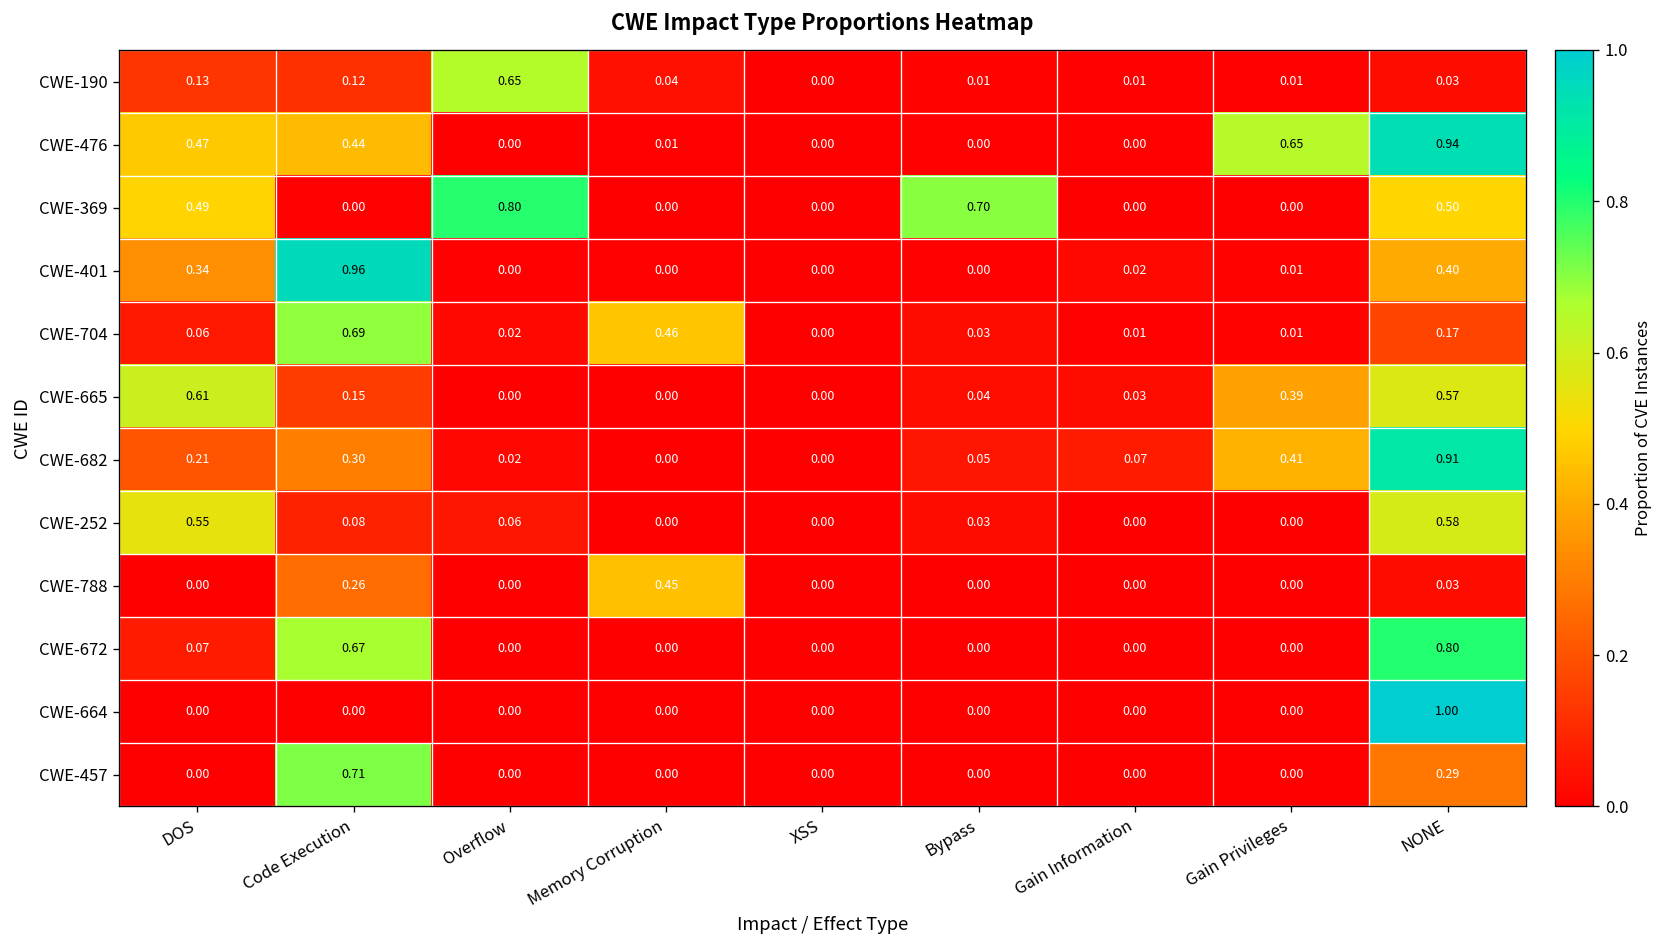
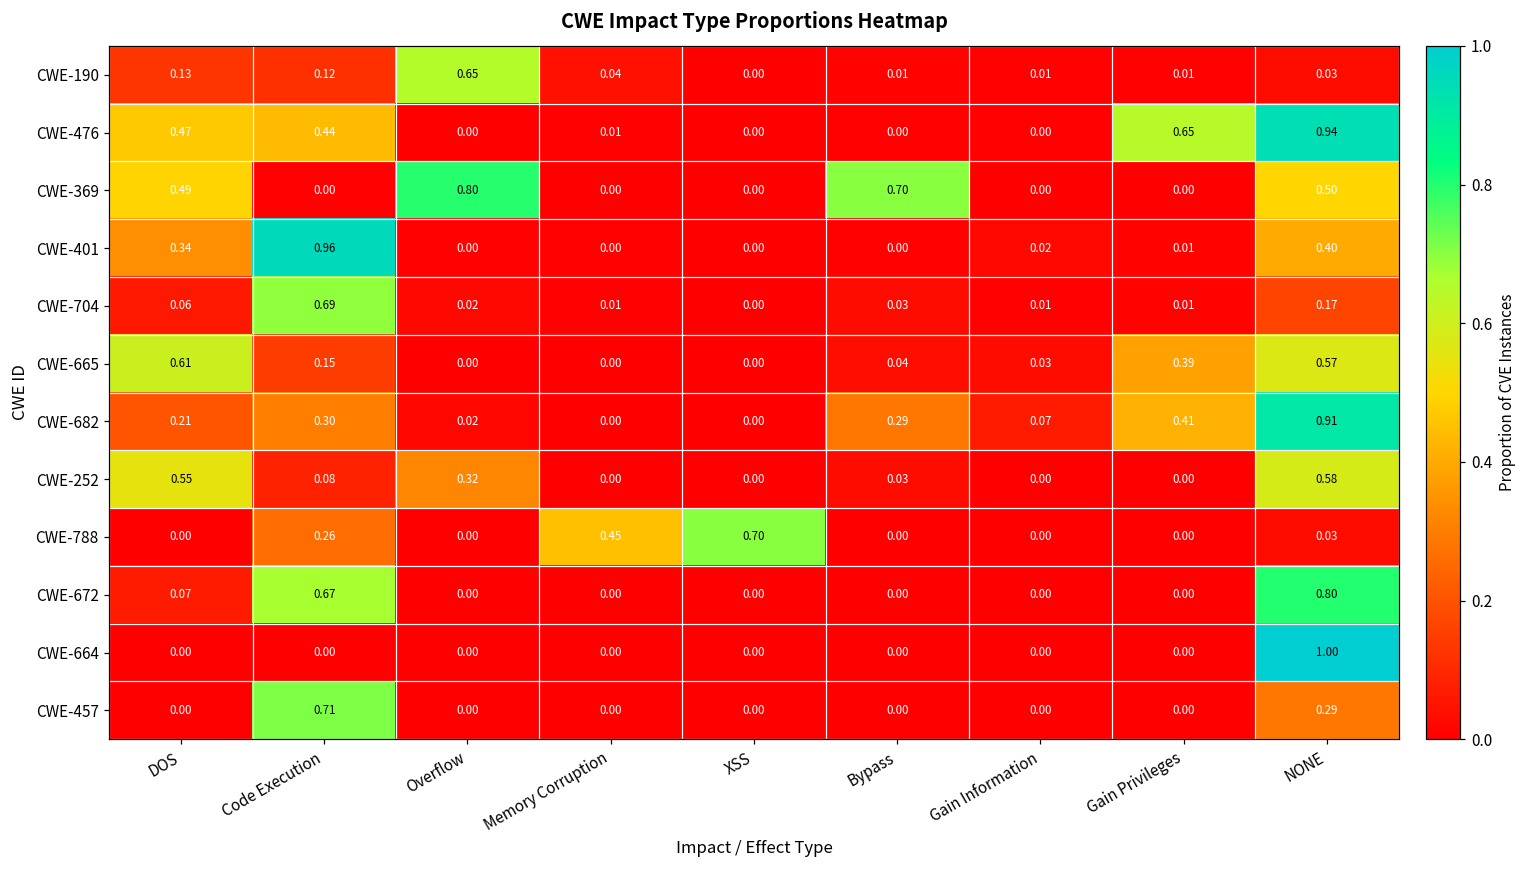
CWE-704, Memory Corruption: 0.46 -> 0.01
CWE-682, Bypass: 0.05 -> 0.29
CWE-252, Overflow: 0.06 -> 0.32
CWE-788, XSS: 0.00 -> 0.70
